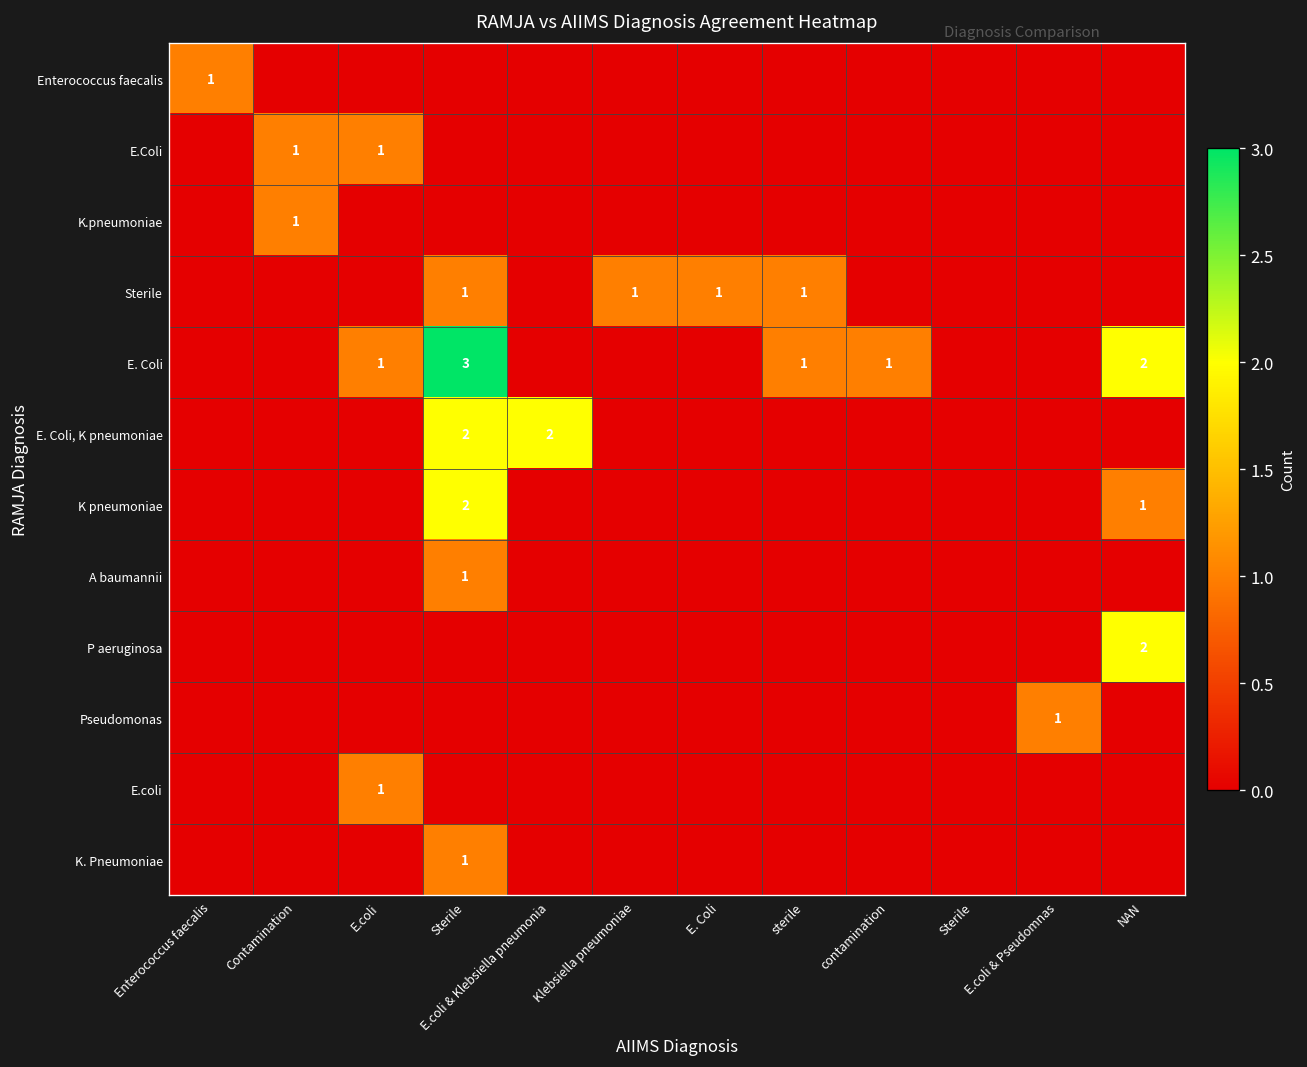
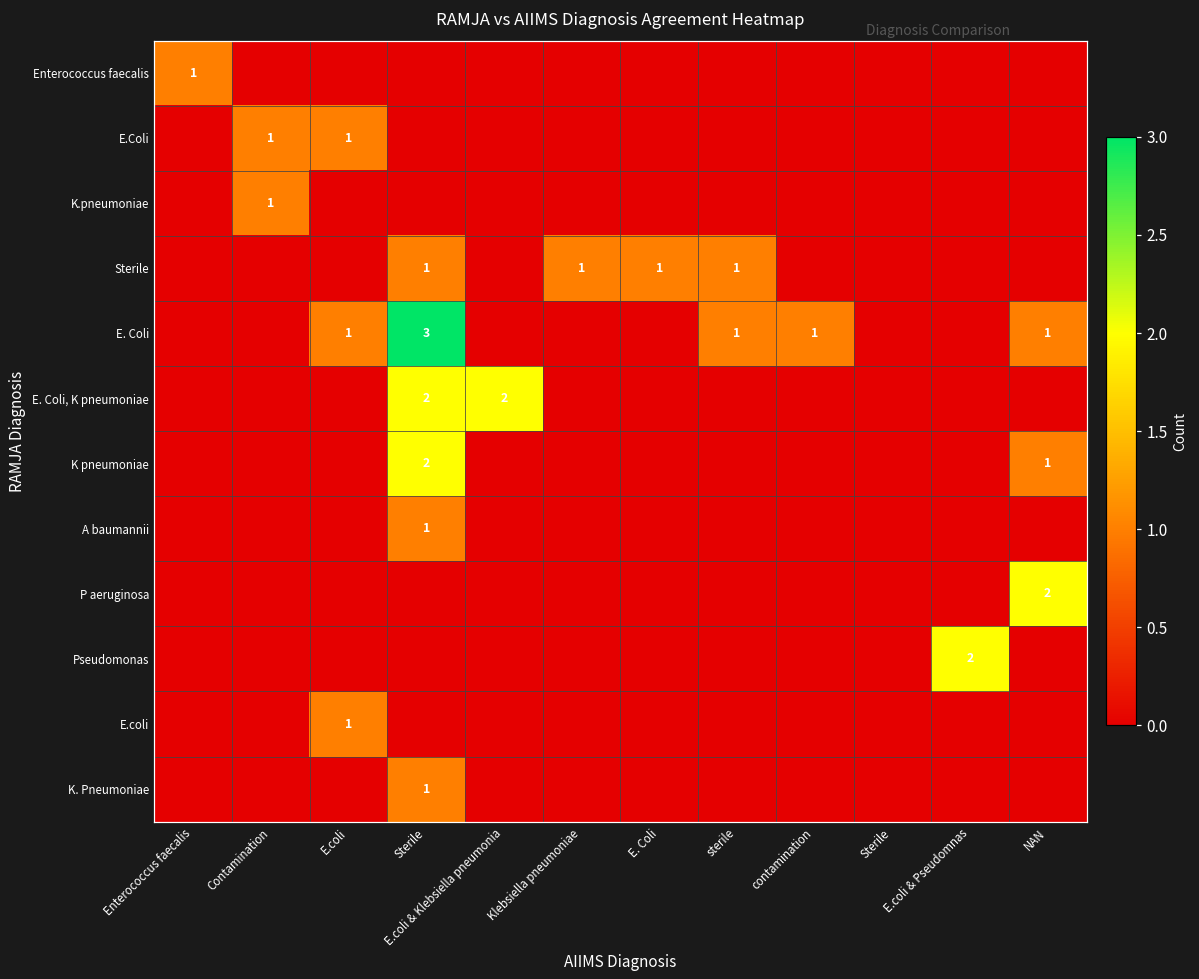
E. Coli, NAN: 2 -> 1
Pseudomonas, E.coli & Pseudomnas: 1 -> 2
